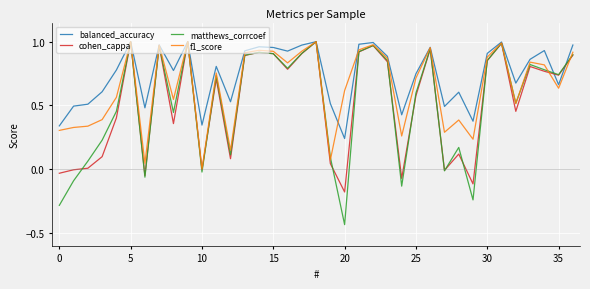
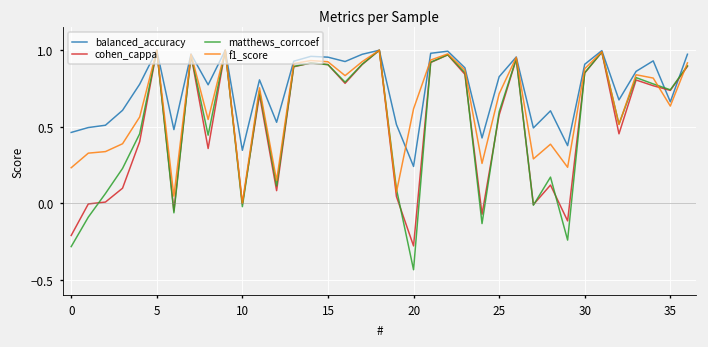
balanced_accuracy, 0: 0.34 -> 0.46
cohen_cappa, 0: -0.03 -> -0.21
f1_score, 0: 0.30 -> 0.23
cohen_cappa, 20: -0.18 -> -0.28
balanced_accuracy, 25: 0.75 -> 0.83
